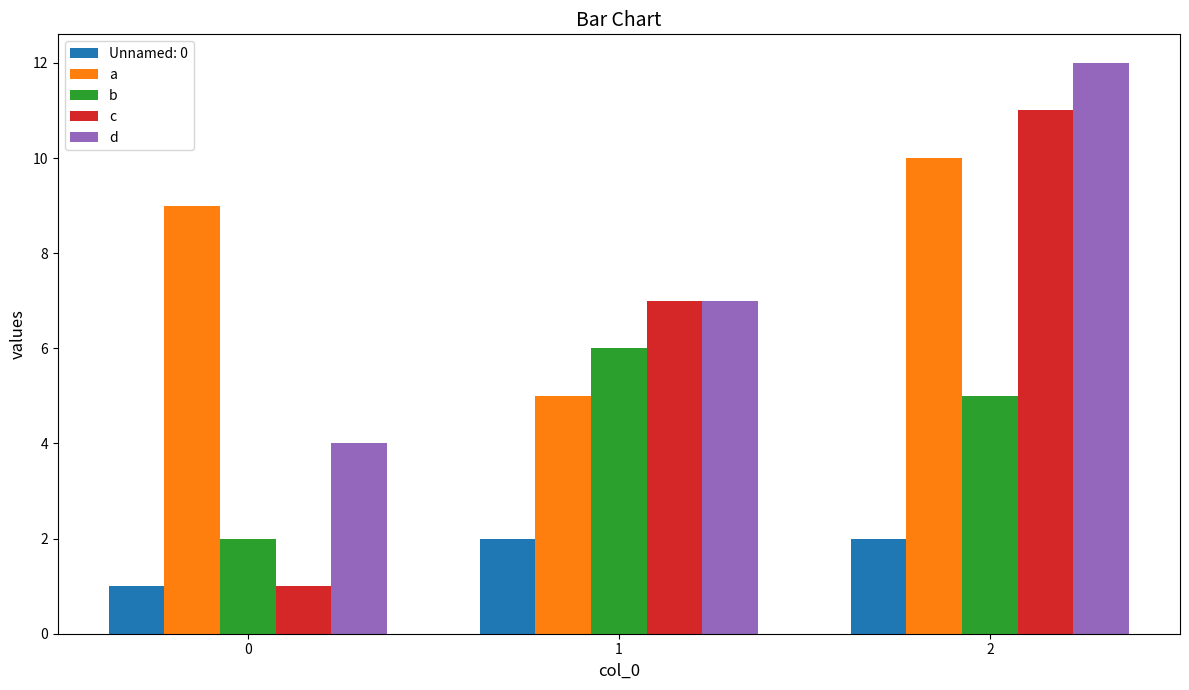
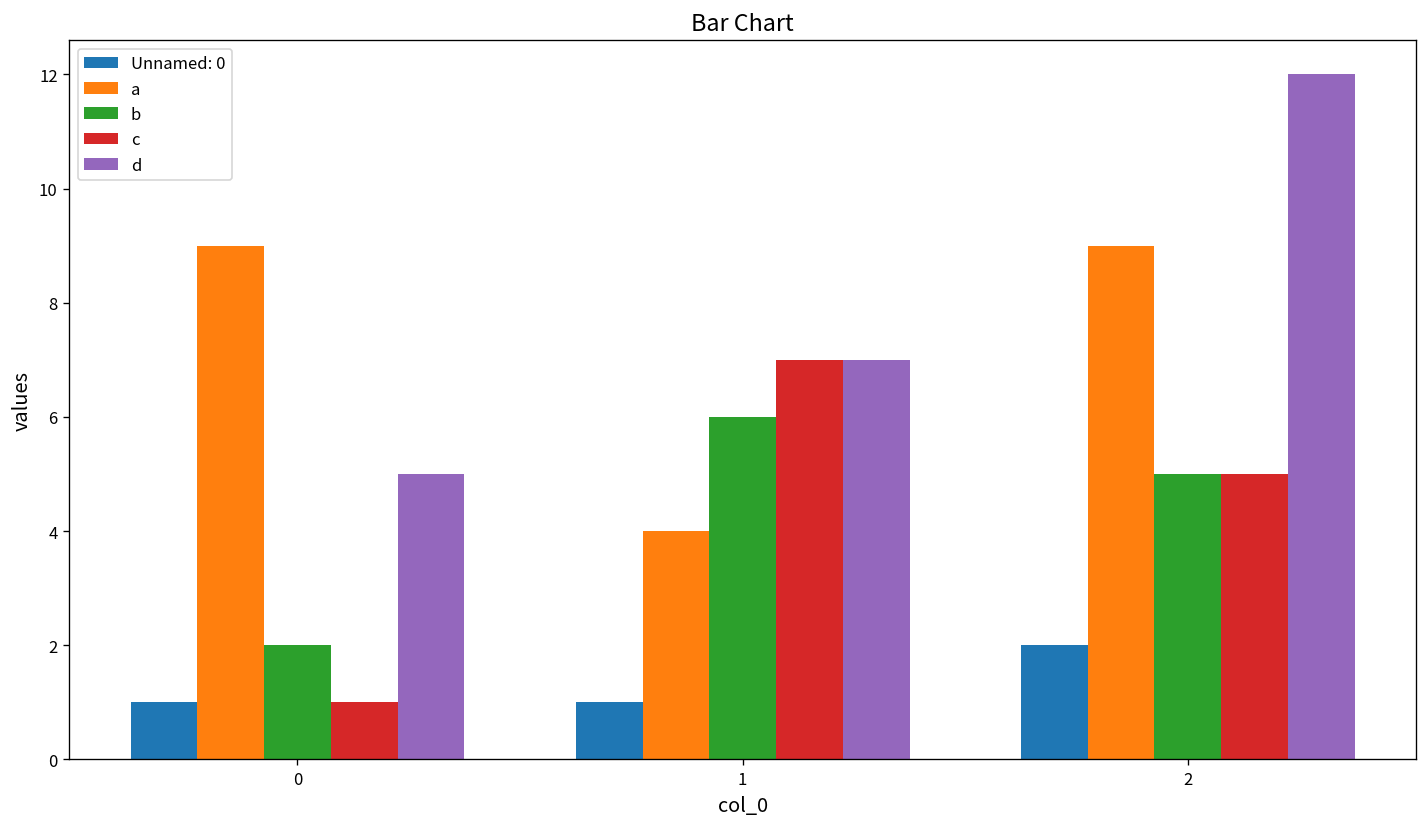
d, 0: 4 -> 5
Unnamed: 0, 1: 2 -> 1
a, 1: 5 -> 4
a, 2: 10 -> 9
c, 2: 11 -> 5
